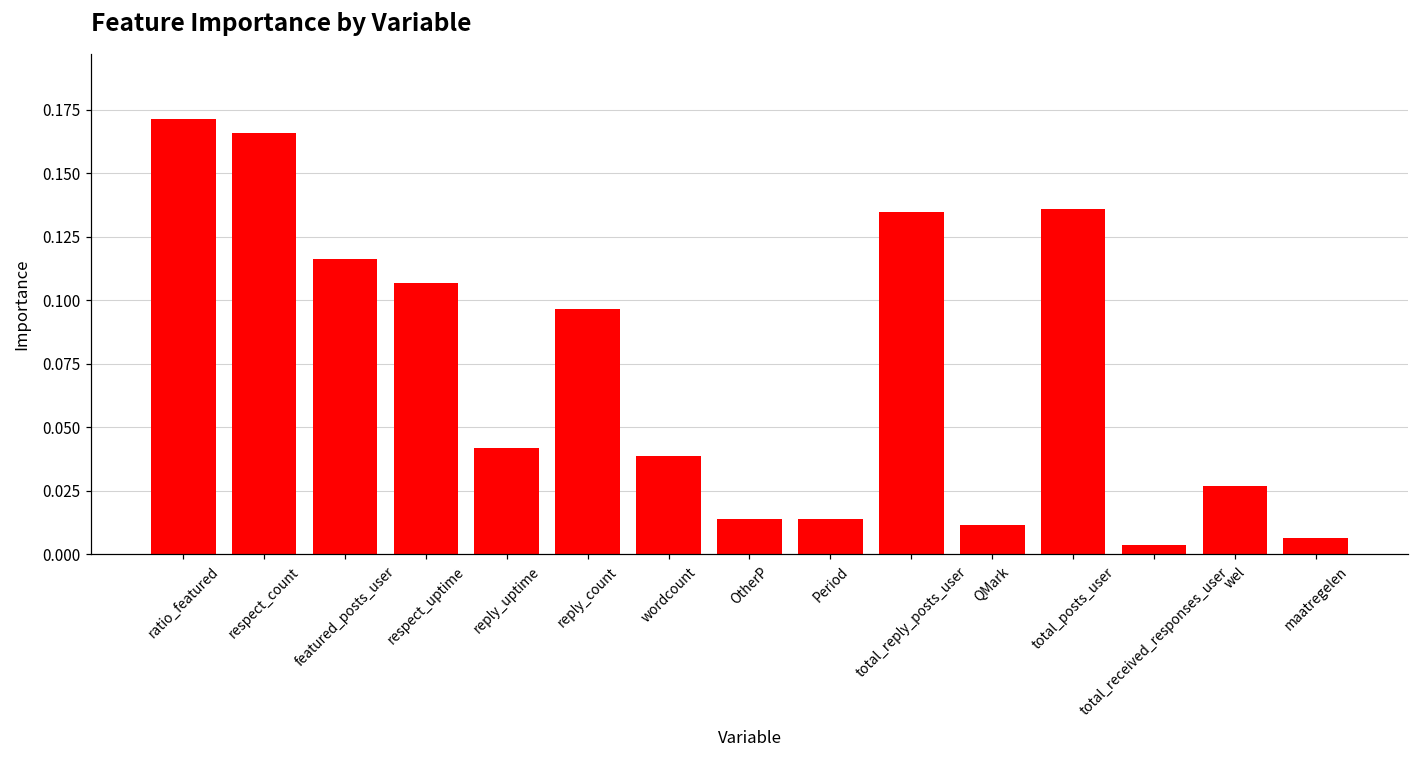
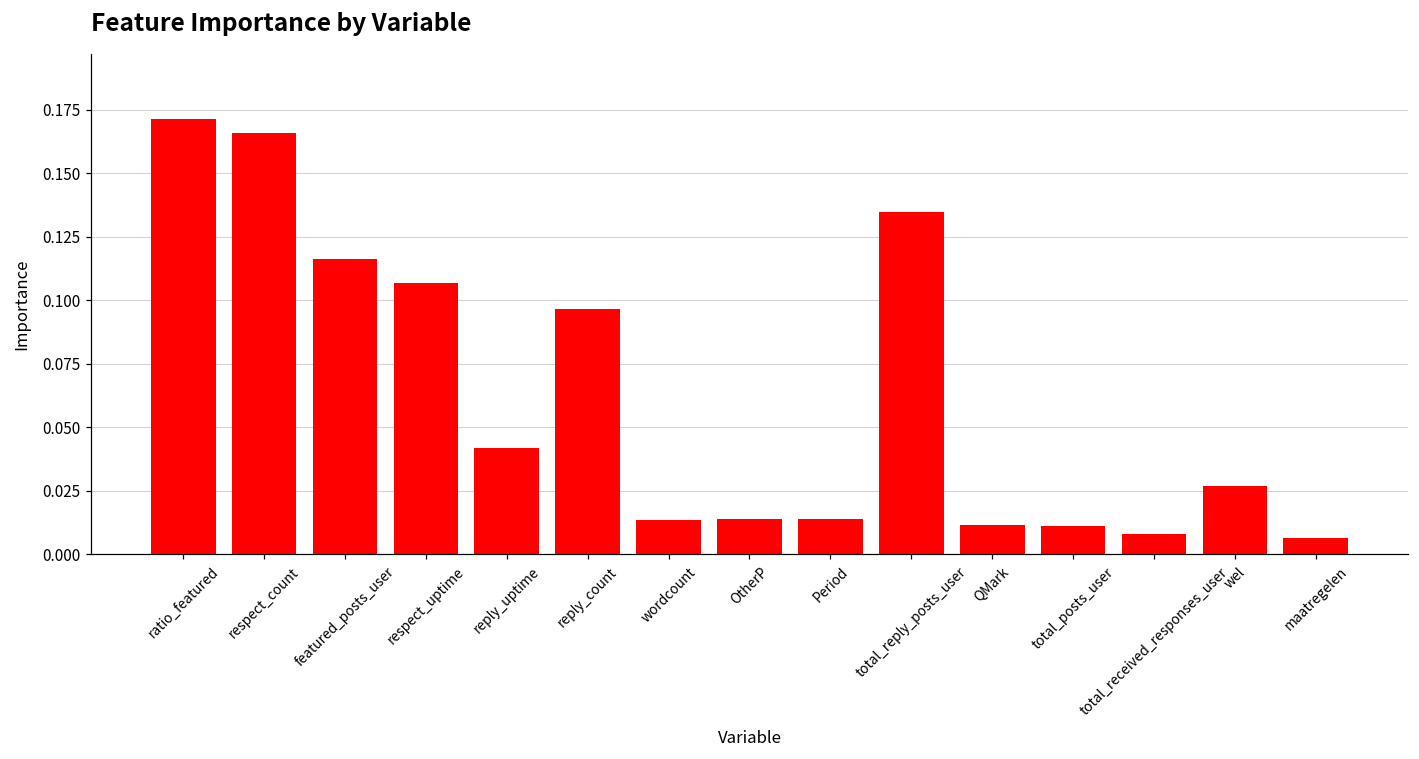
wordcount: 0.039 -> 0.014
total_posts_user: 0.136 -> 0.011
total_received_responses_user: 0.004 -> 0.008
